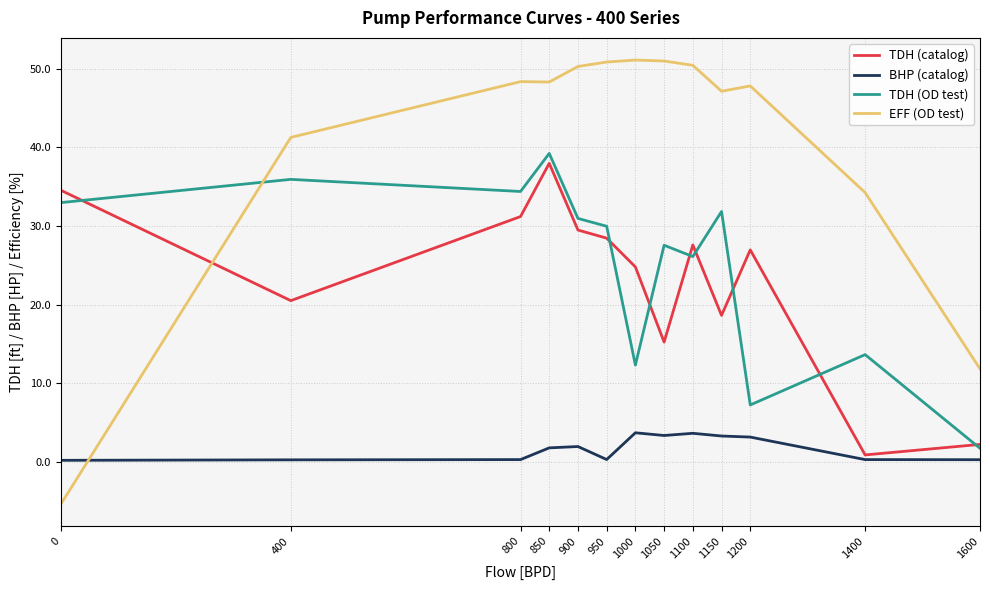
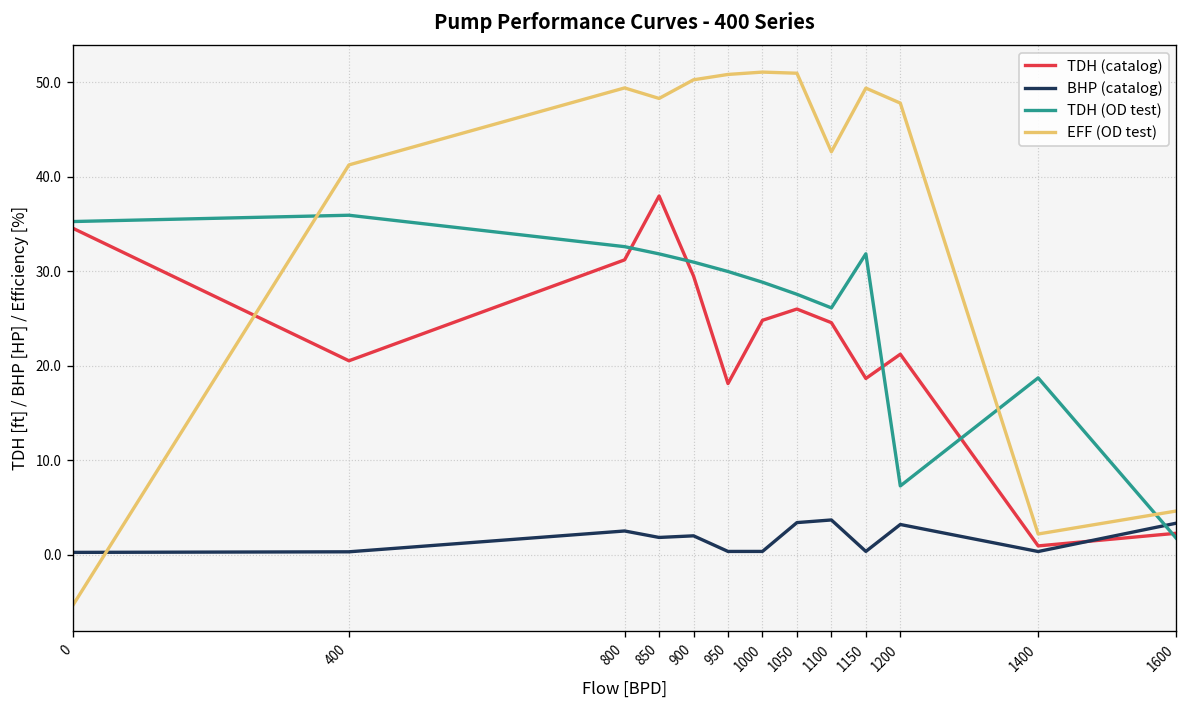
TDH (OD test), 0: 33 -> 35
BHP (catalog), 800: 0 -> 2
TDH (OD test), 800: 34 -> 33
EFF (OD test), 800: 48 -> 49
TDH (OD test), 850: 39 -> 32
TDH (catalog), 950: 28 -> 18
BHP (catalog), 1000: 4 -> 0
TDH (OD test), 1000: 12 -> 29
TDH (catalog), 1050: 15 -> 26
TDH (catalog), 1100: 28 -> 25
EFF (OD test), 1100: 50 -> 43
BHP (catalog), 1150: 3 -> 0
EFF (OD test), 1150: 47 -> 49
TDH (catalog), 1200: 27 -> 21
TDH (OD test), 1400: 14 -> 19
EFF (OD test), 1400: 34 -> 2
BHP (catalog), 1600: 0 -> 3
EFF (OD test), 1600: 12 -> 5
